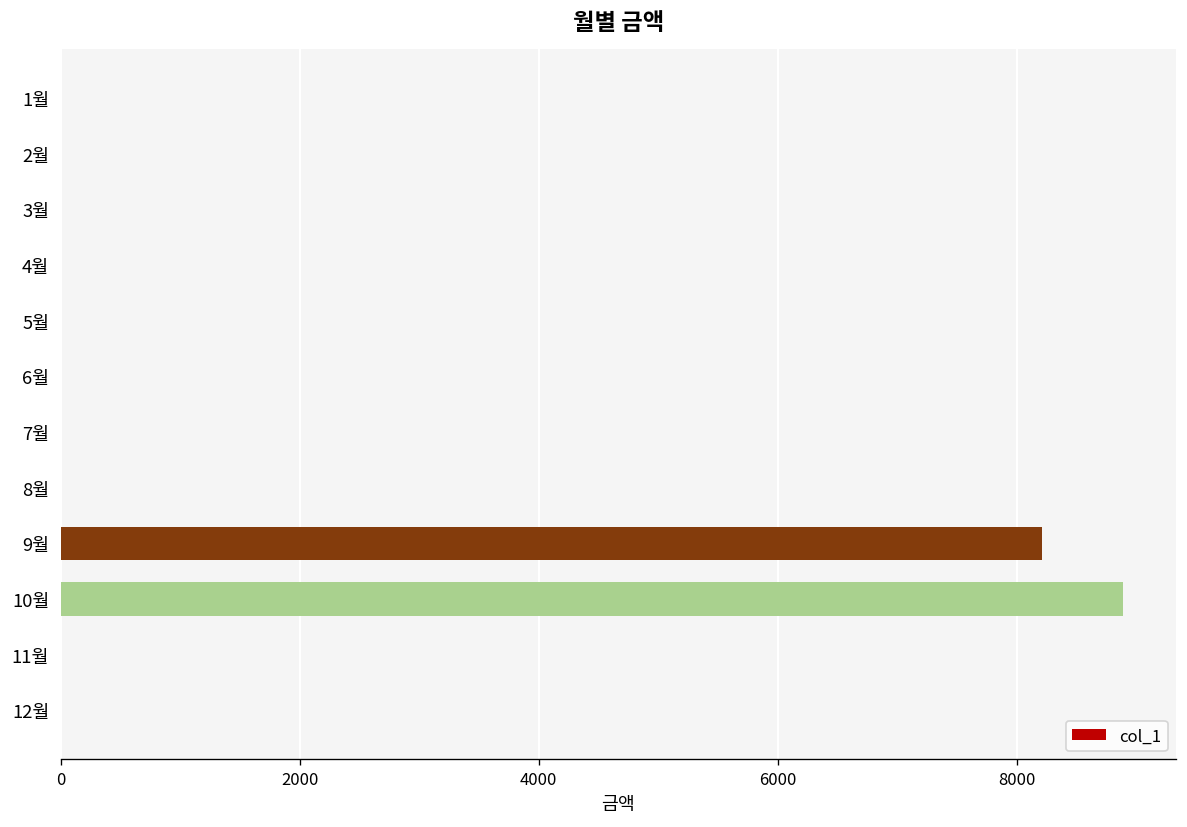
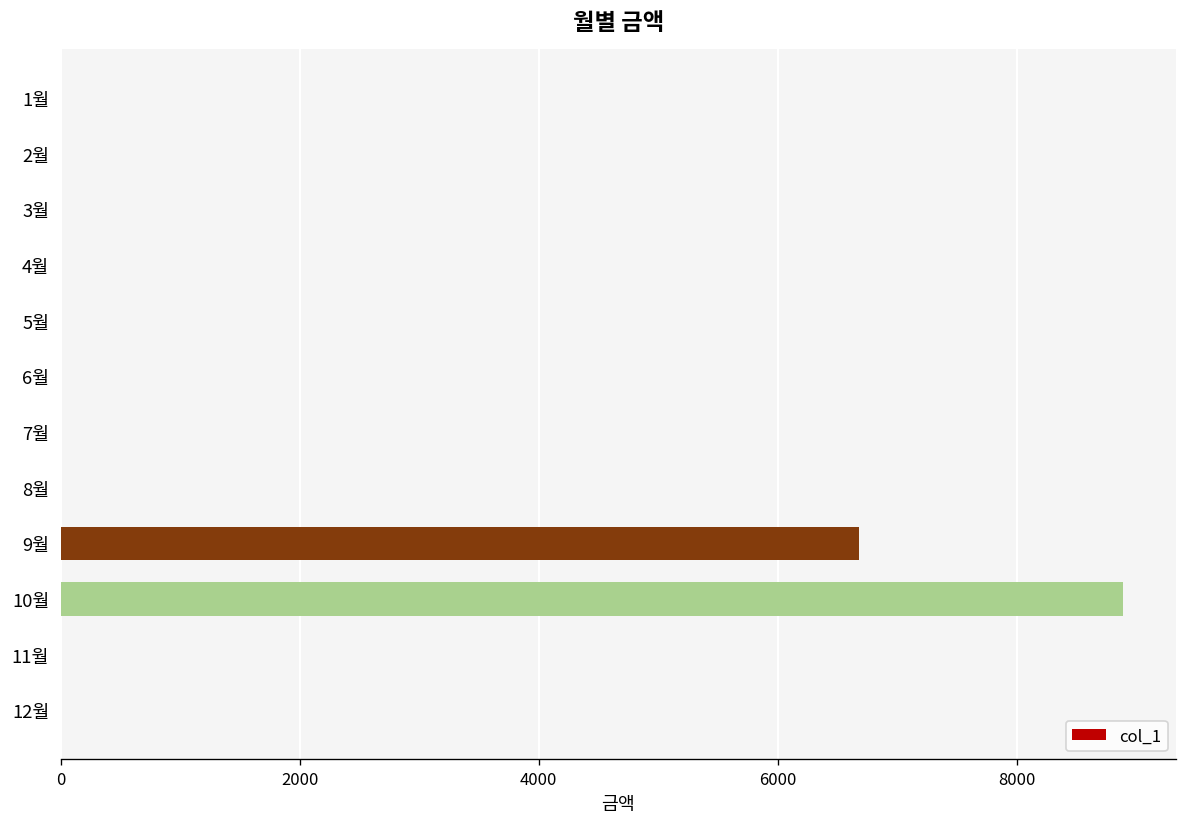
9월: 8200 -> 6700
